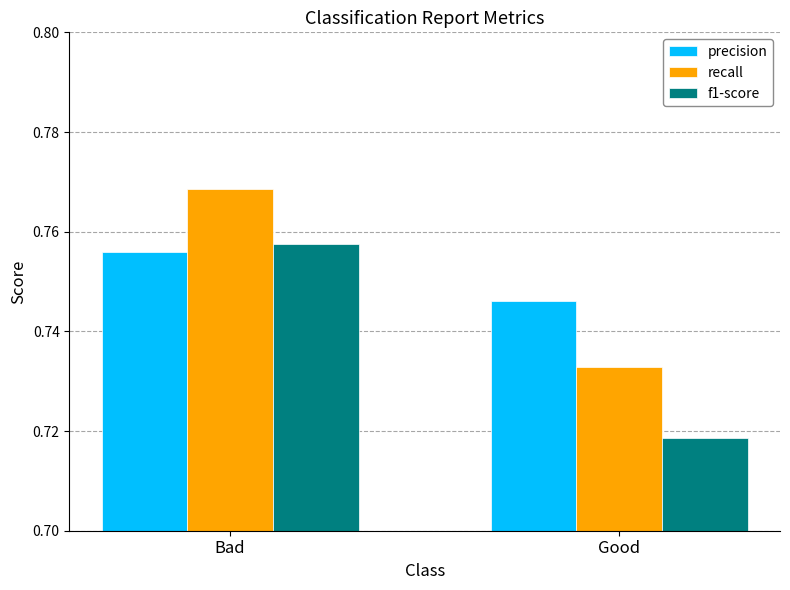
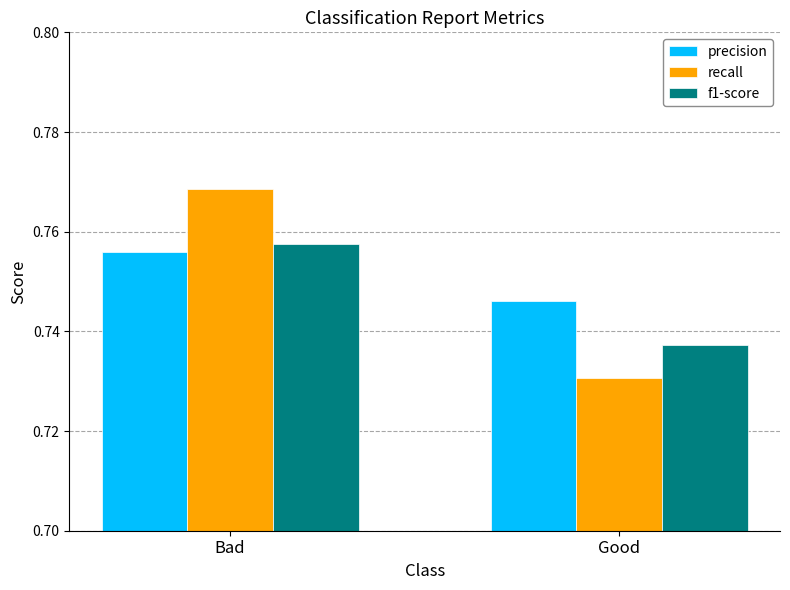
recall, Good: 0.733 -> 0.731
f1-score, Good: 0.719 -> 0.737
